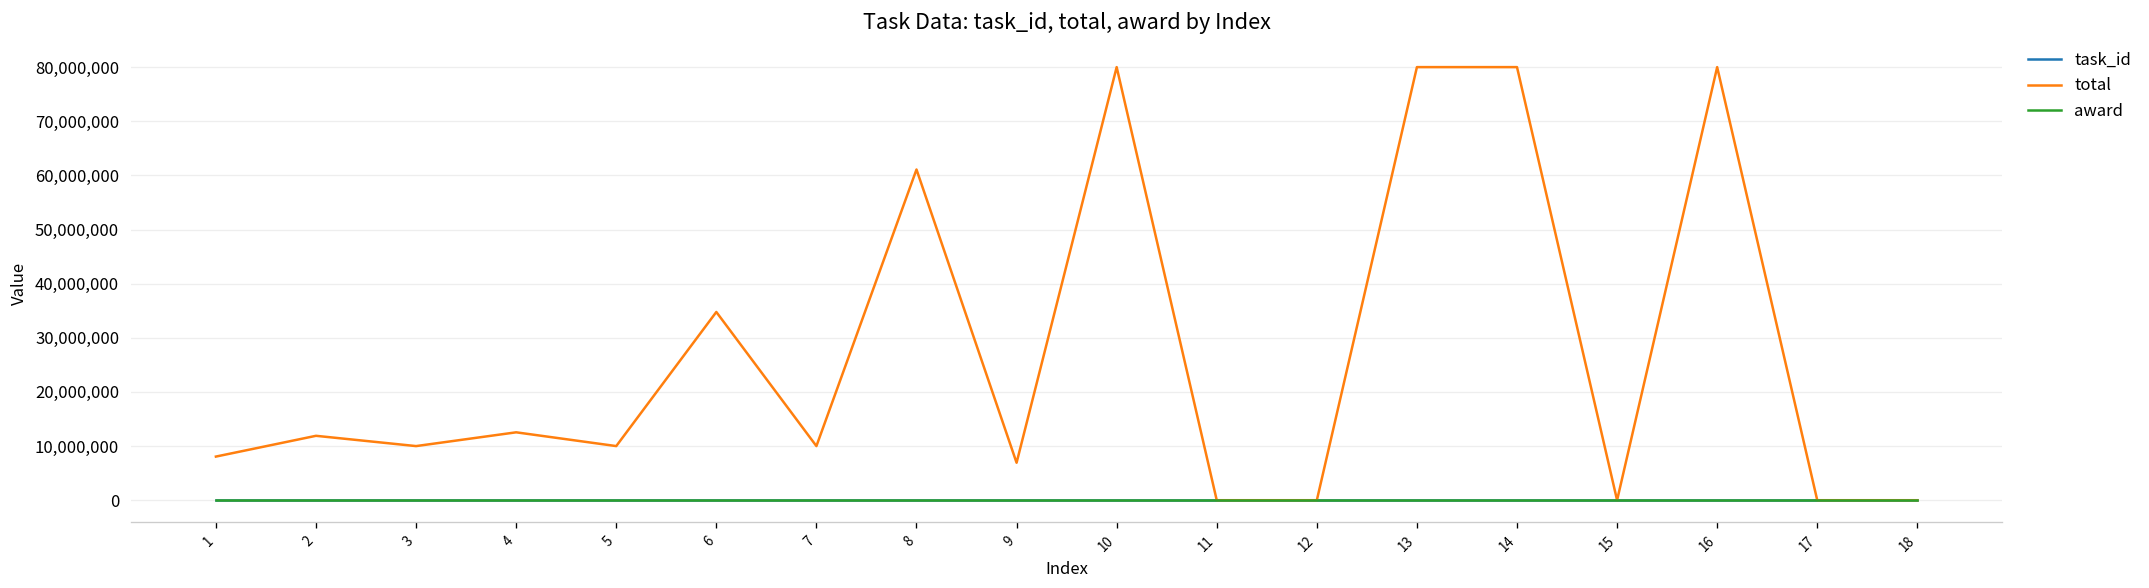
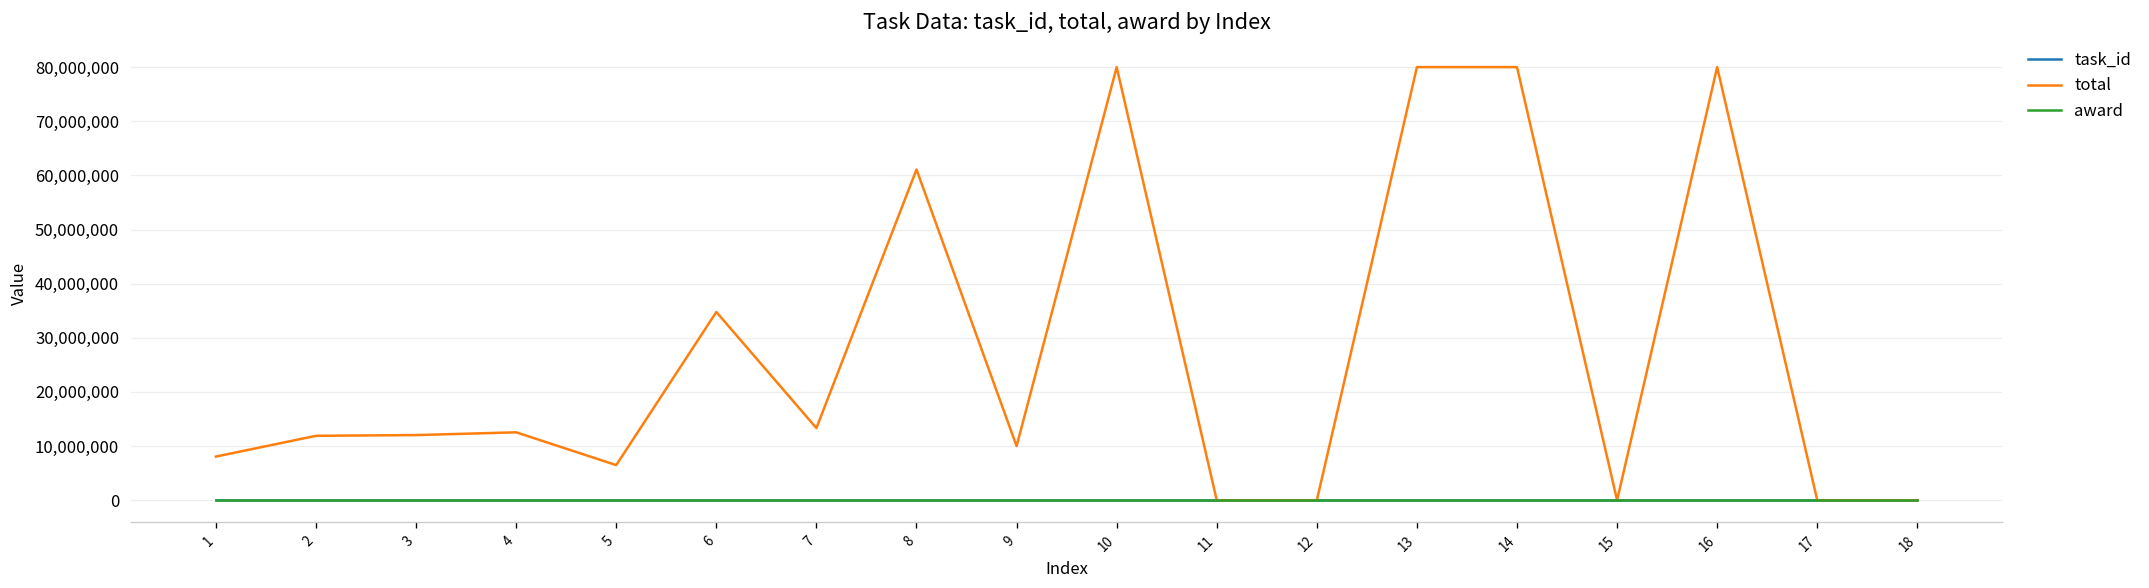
total, 3: 10,000,000 -> 12,000,000
total, 5: 10,000,000 -> 6,000,000
total, 7: 10,000,000 -> 13,000,000
total, 9: 7,000,000 -> 10,000,000
